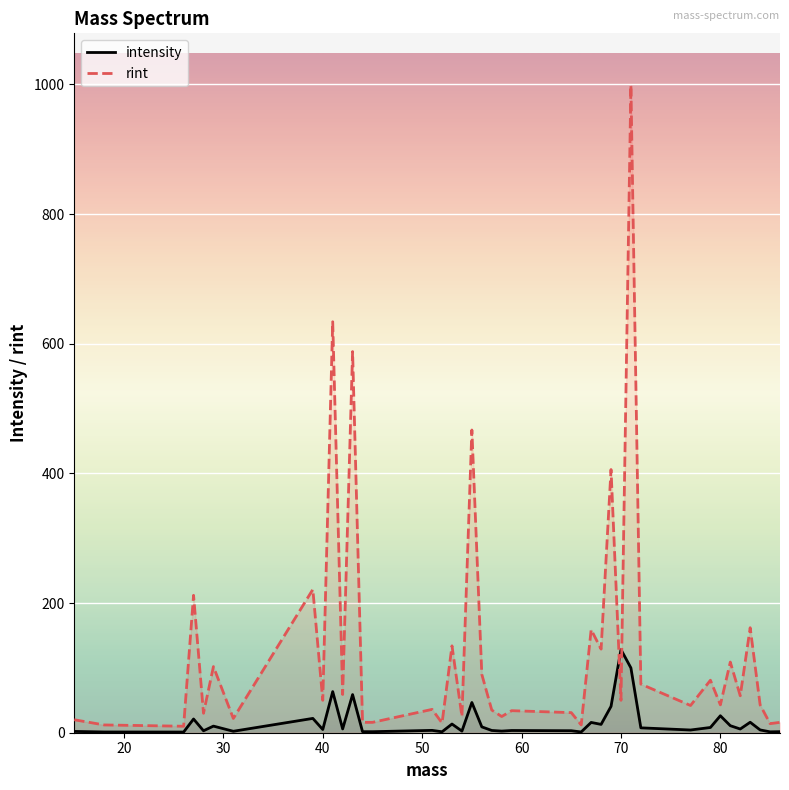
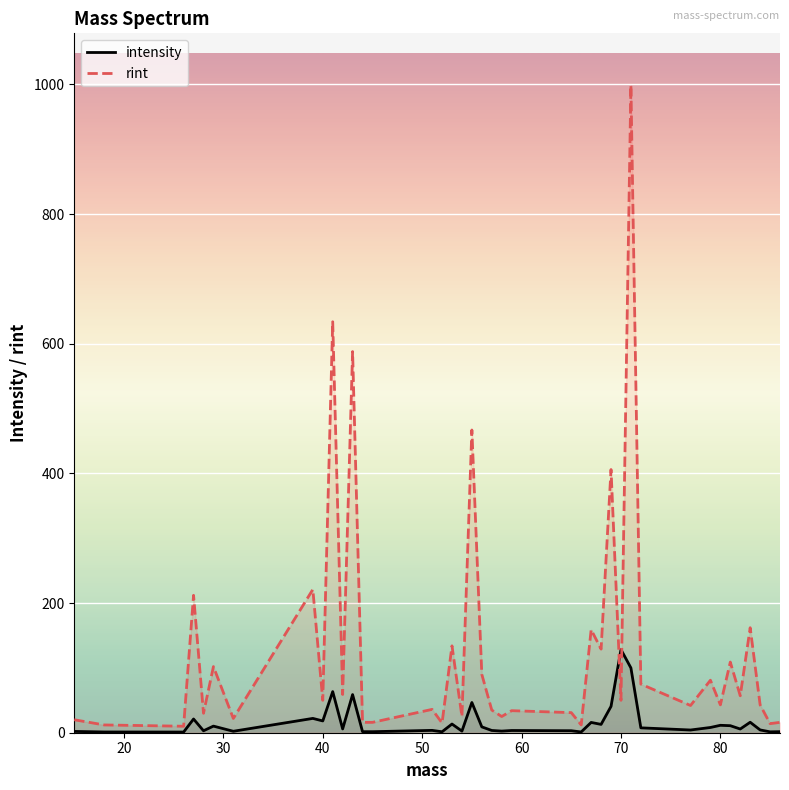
intensity, 40: 0 -> 20
intensity, 80: 30 -> 10
